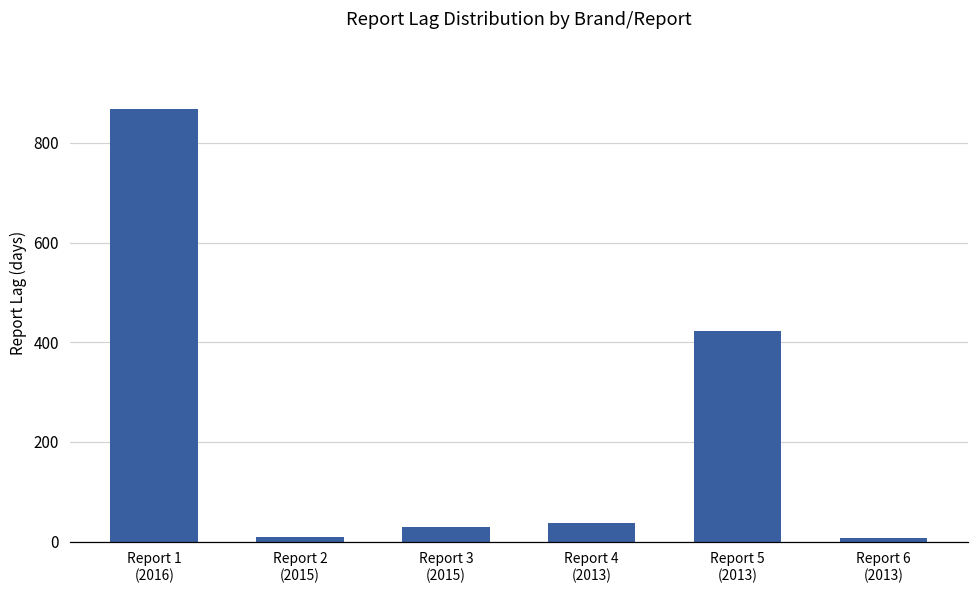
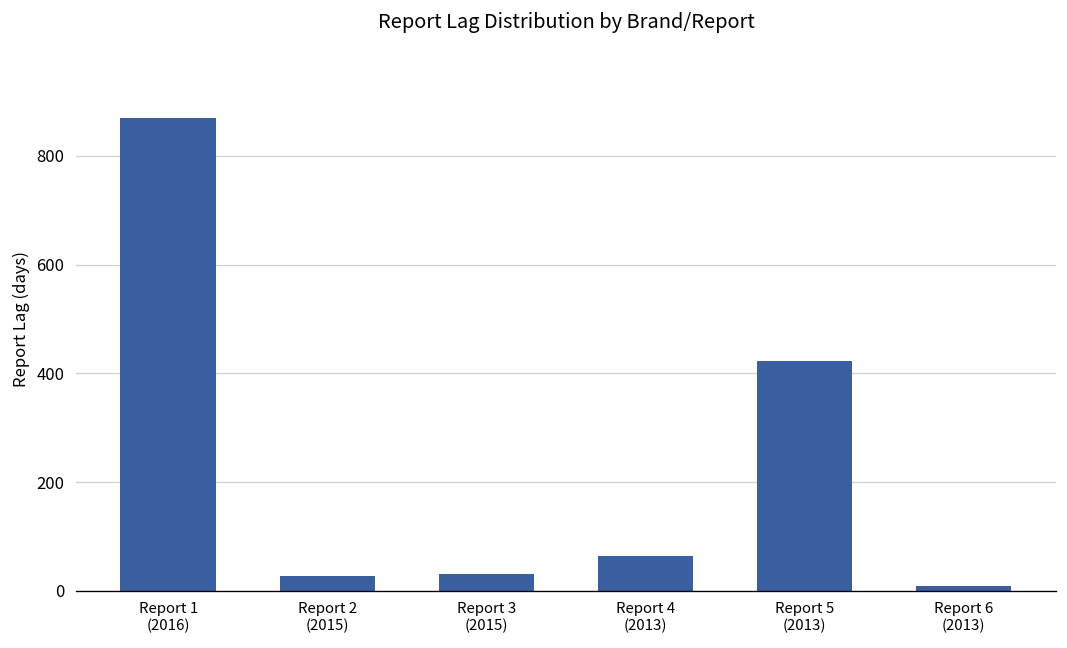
Report 2 (2015): 10 -> 30
Report 4 (2013): 40 -> 60
